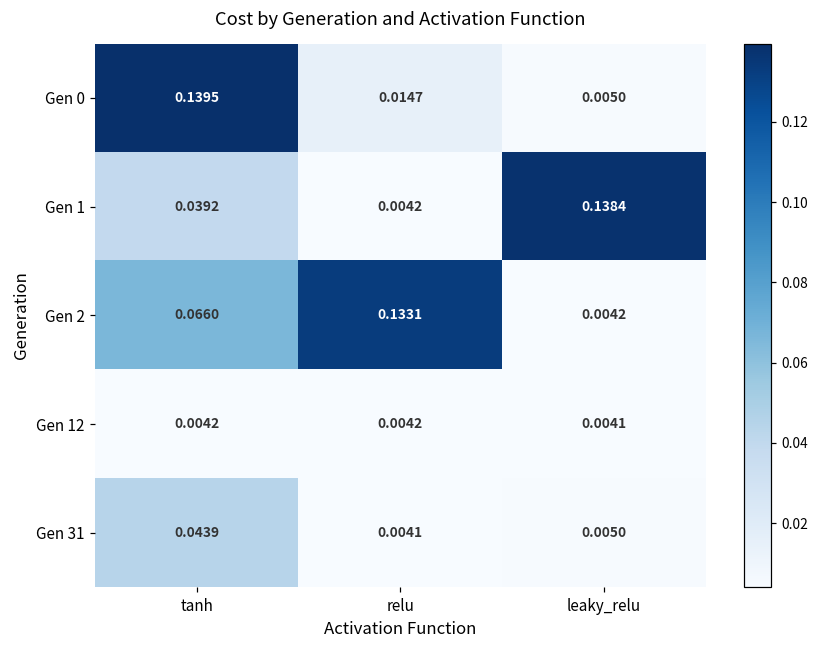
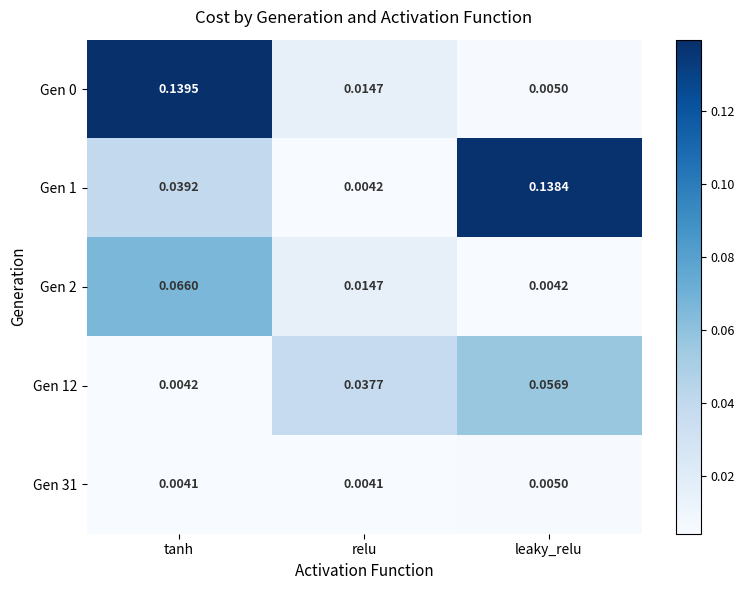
Gen 2, relu: 0.1331 -> 0.0147
Gen 12, relu: 0.0042 -> 0.0377
Gen 12, leaky_relu: 0.0041 -> 0.0569
Gen 31, tanh: 0.0439 -> 0.0041
